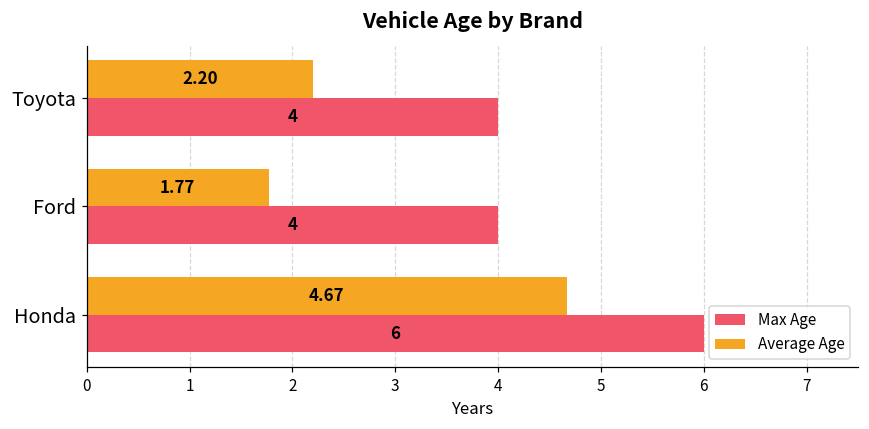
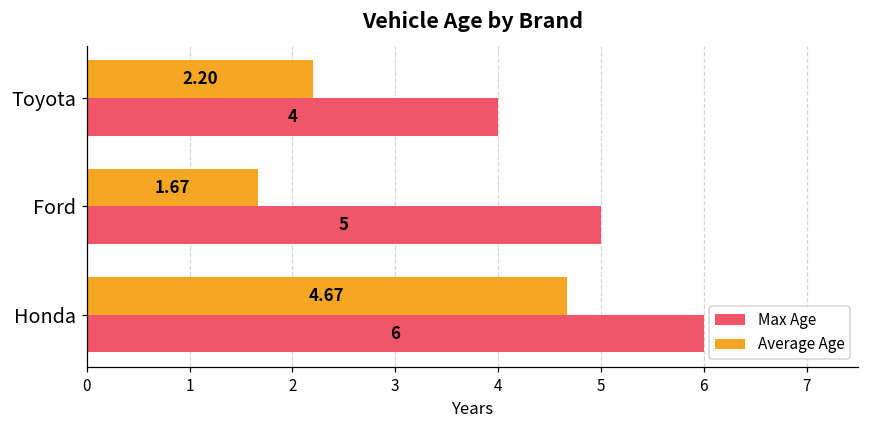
Average Age, Ford: 1.77 -> 1.67
Max Age, Ford: 4 -> 5
